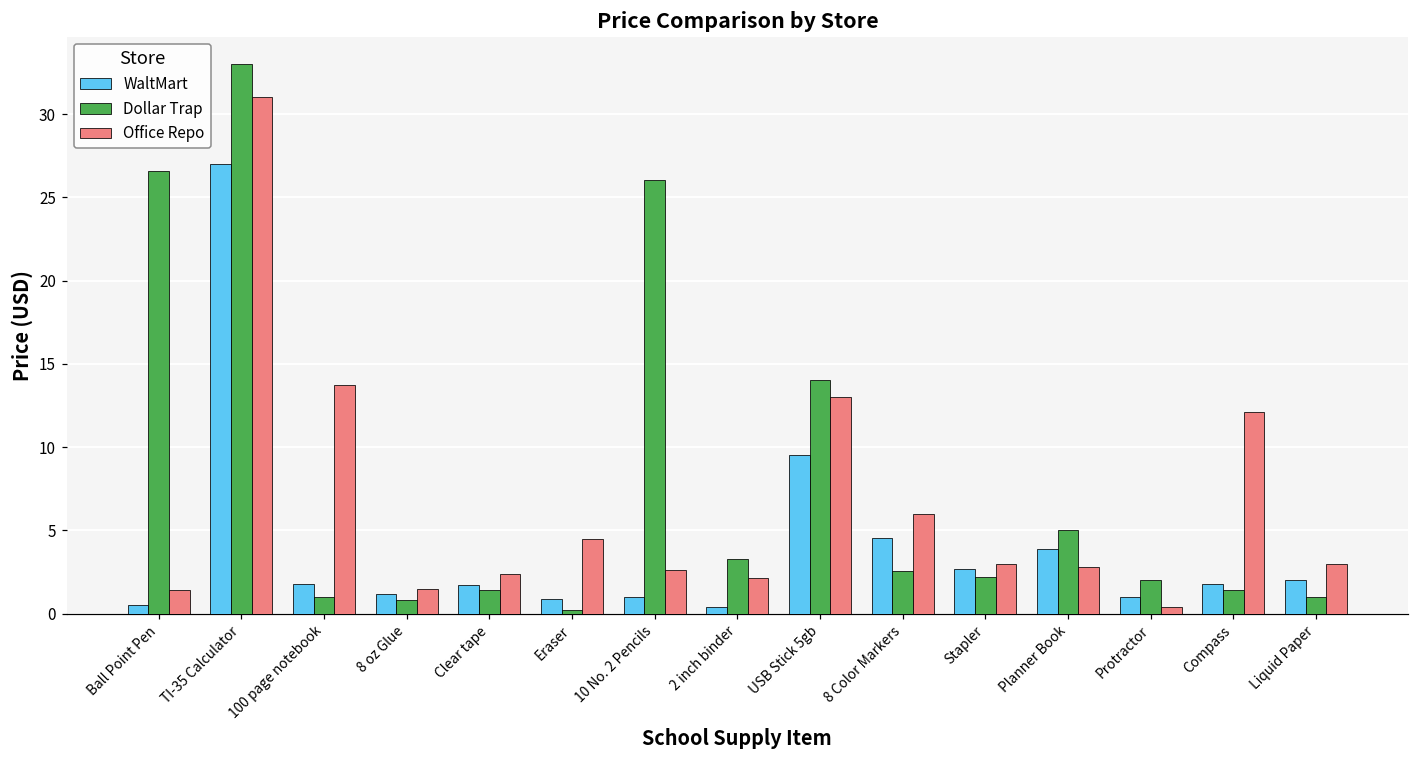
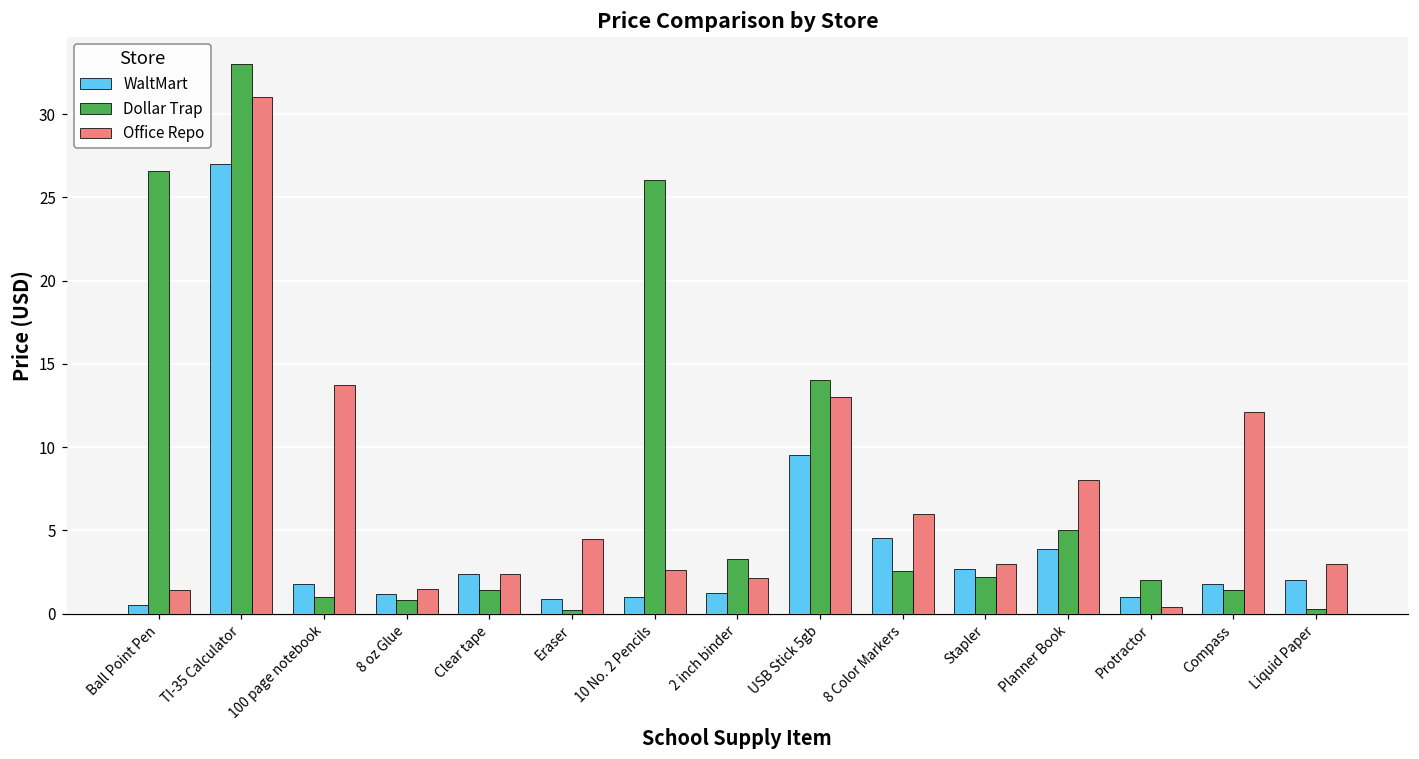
WaltMart, Clear tape: 1.7 -> 2.4
WaltMart, 2 inch binder: 0.4 -> 1.3
Office Repo, Planner Book: 2.8 -> 8.0
Dollar Trap, Liquid Paper: 1.0 -> 0.3
